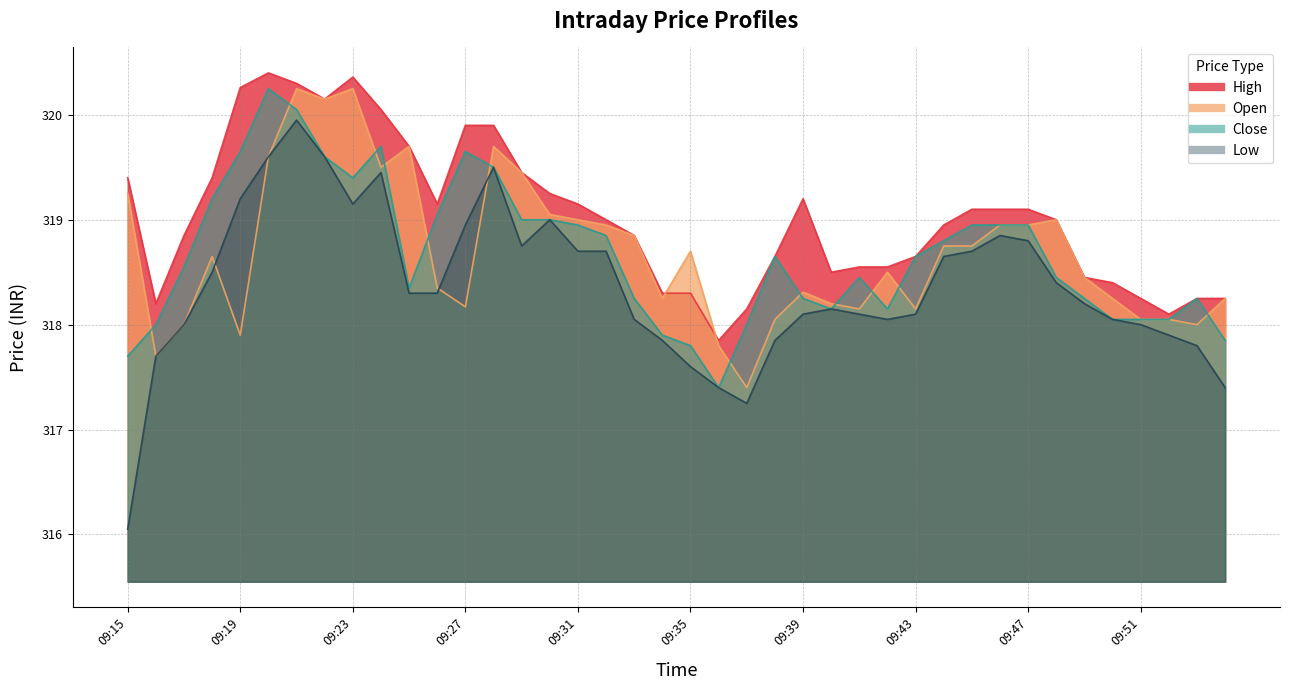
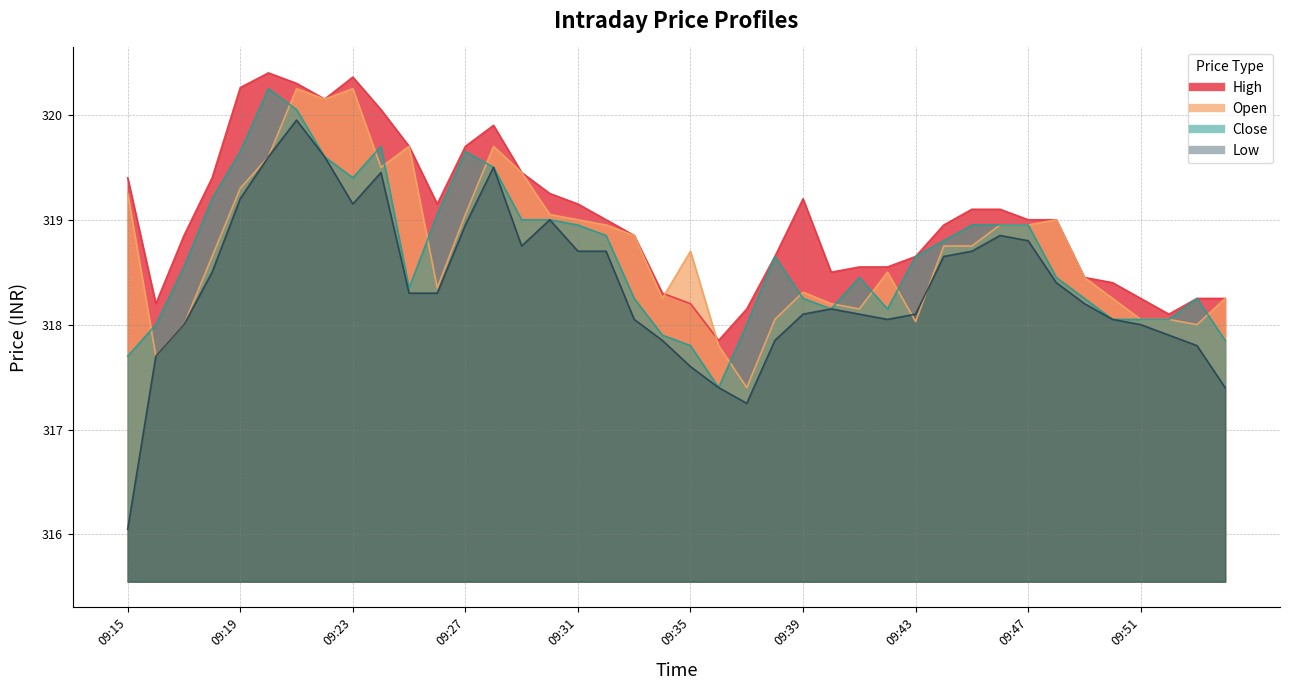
Open, 09:19: 317.9 -> 319.3
High, 09:27: 319.9 -> 319.7
Open, 09:27: 318.17 -> 319.05
High, 09:35: 318.3 -> 318.2
Open, 09:43: 318.15 -> 318.03
High, 09:47: 319.1 -> 319.0
